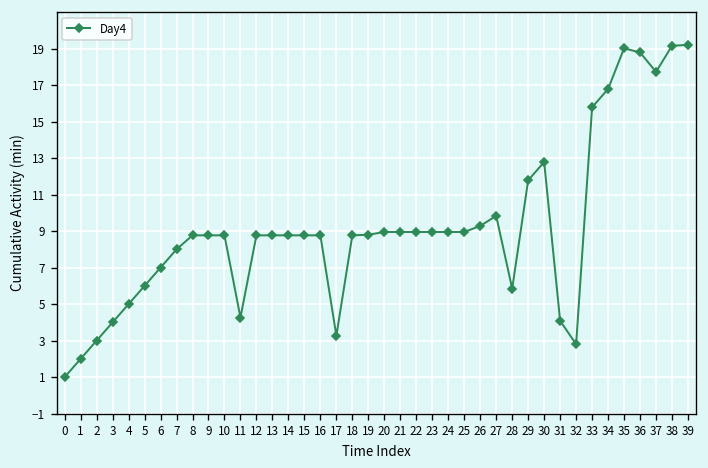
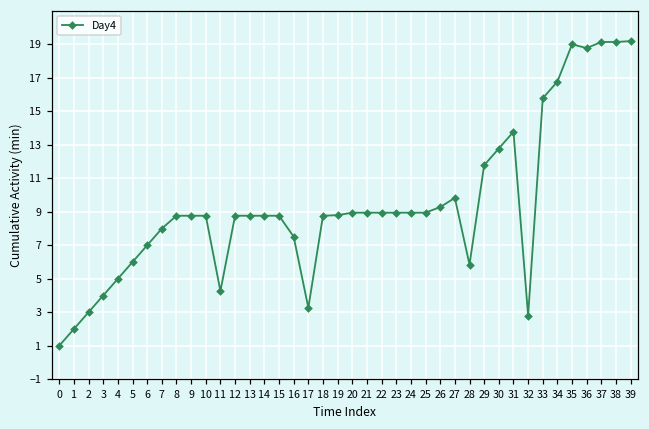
16: 8.8 -> 7.5
31: 4.1 -> 13.8
37: 17.7 -> 19.2
